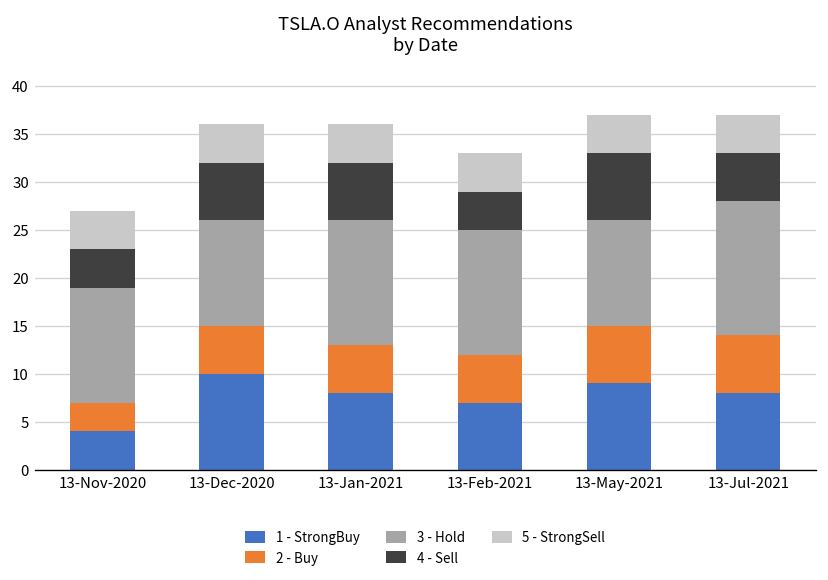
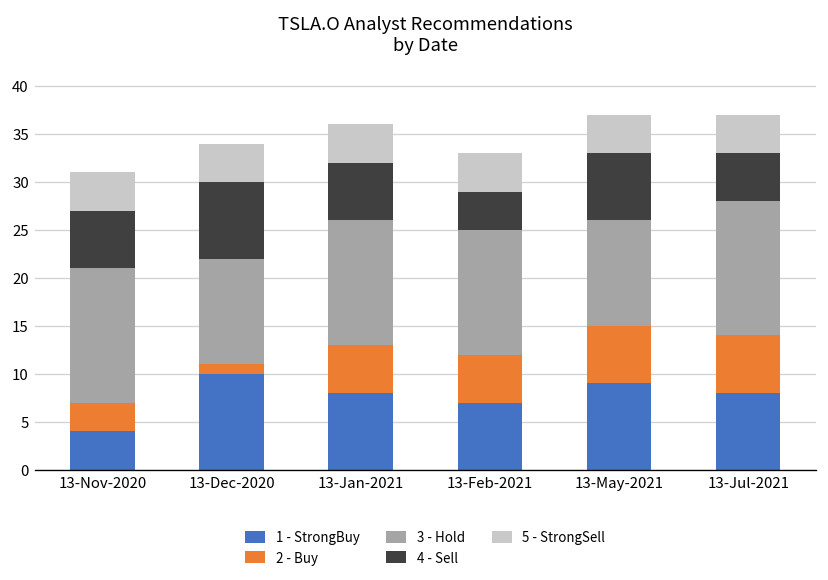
3 - Hold, 13-Nov-2020: 12 -> 14
4 - Sell, 13-Nov-2020: 4 -> 6
2 - Buy, 13-Dec-2020: 5 -> 1
4 - Sell, 13-Dec-2020: 6 -> 8
